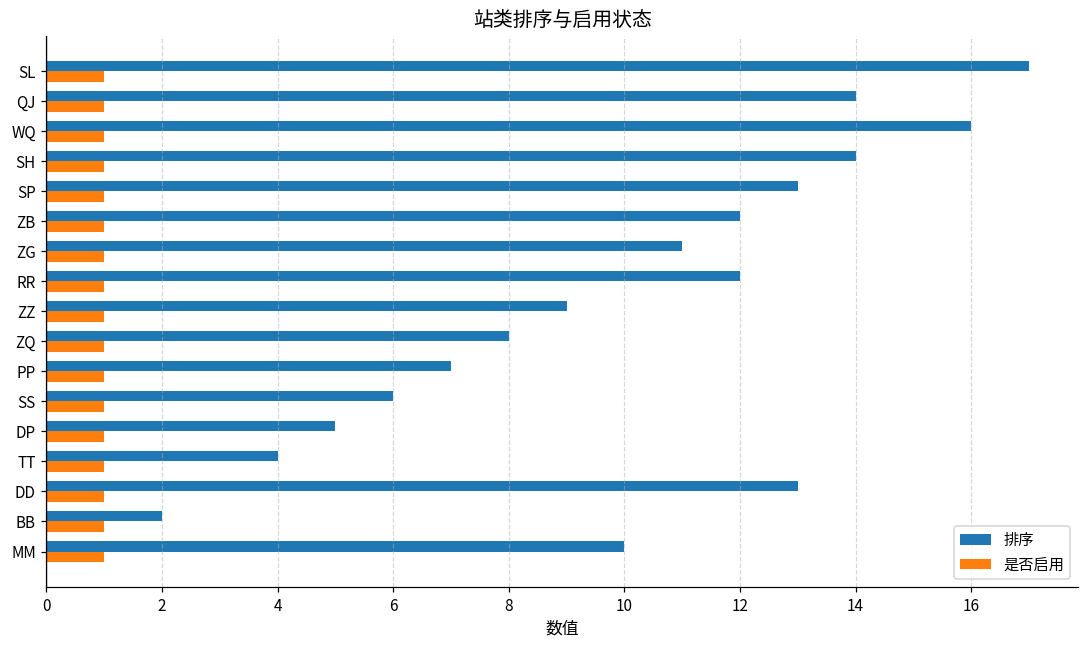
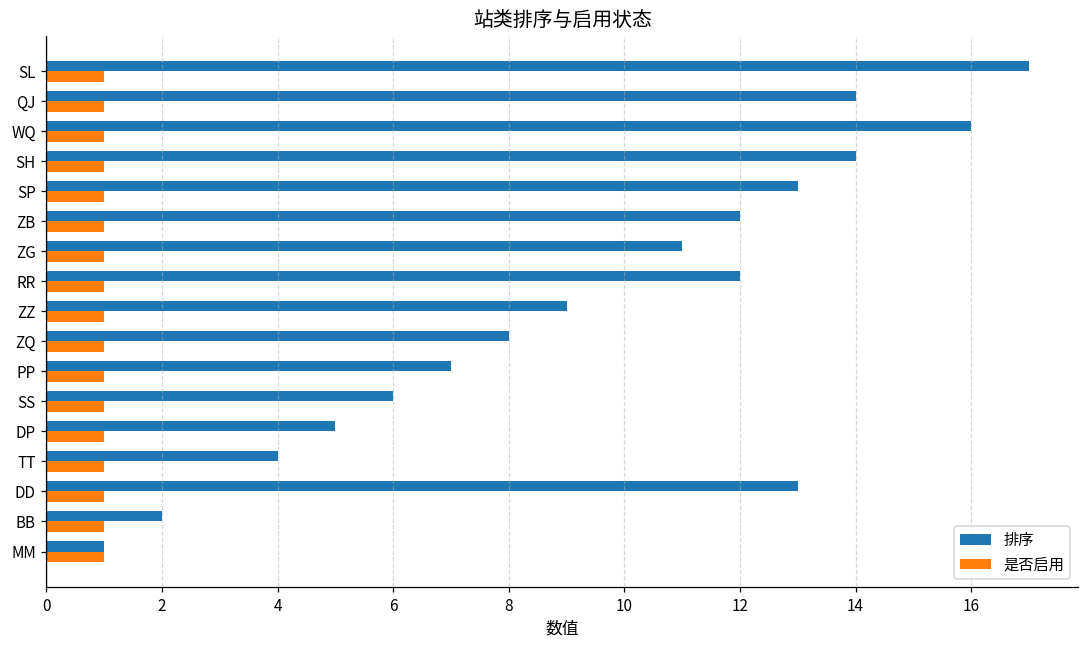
排序, MM: 10 -> 1
